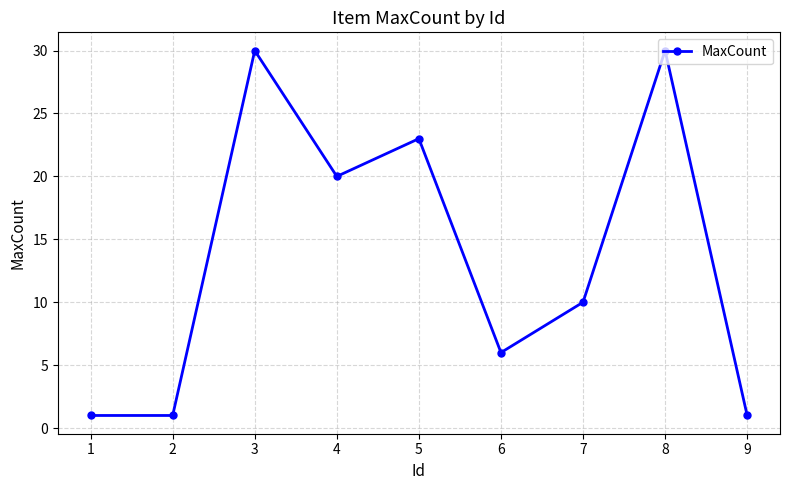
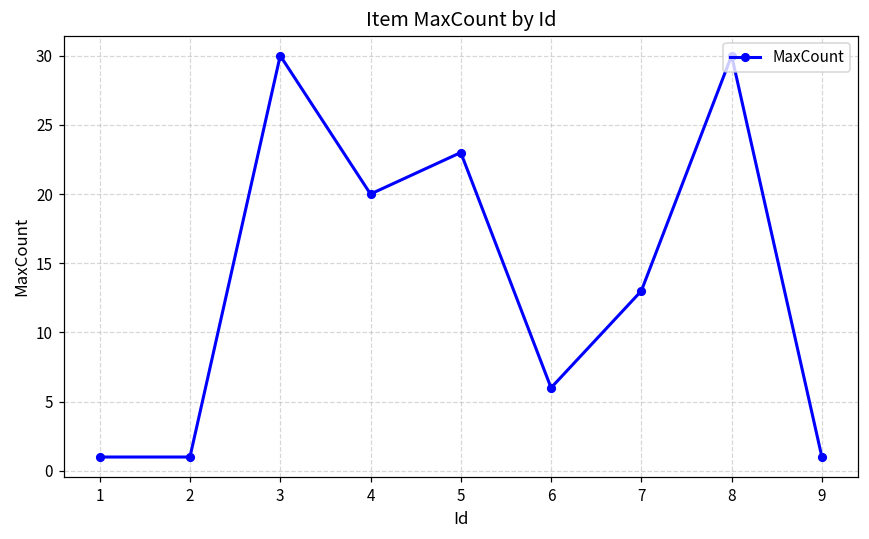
7: 10 -> 13
